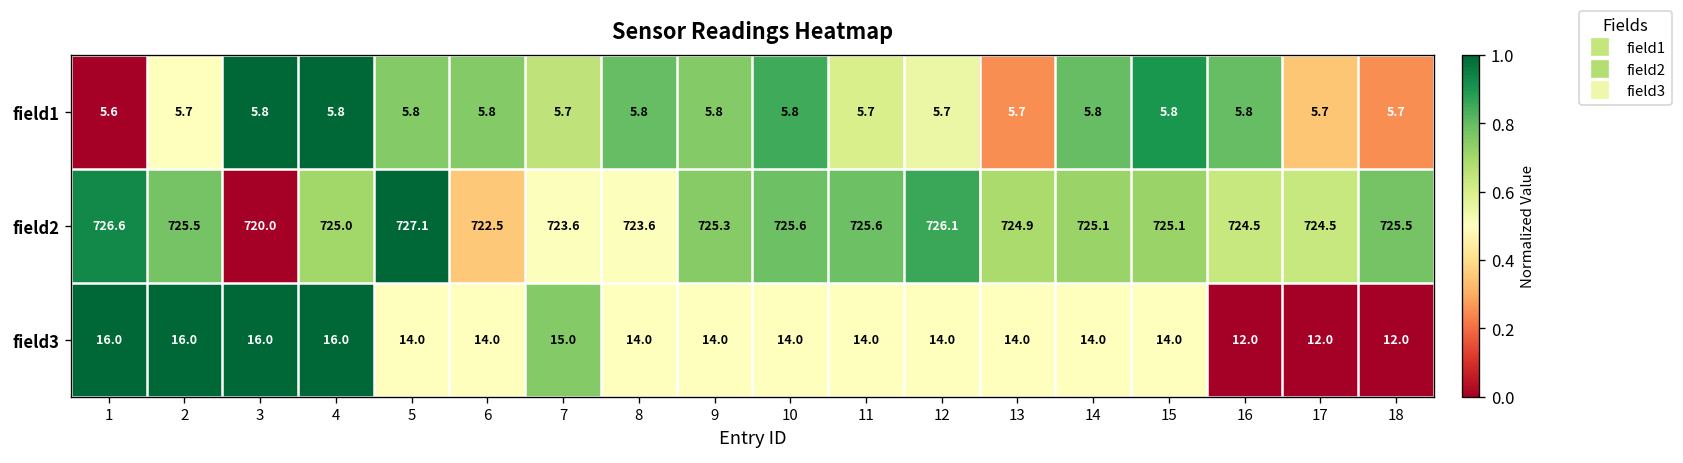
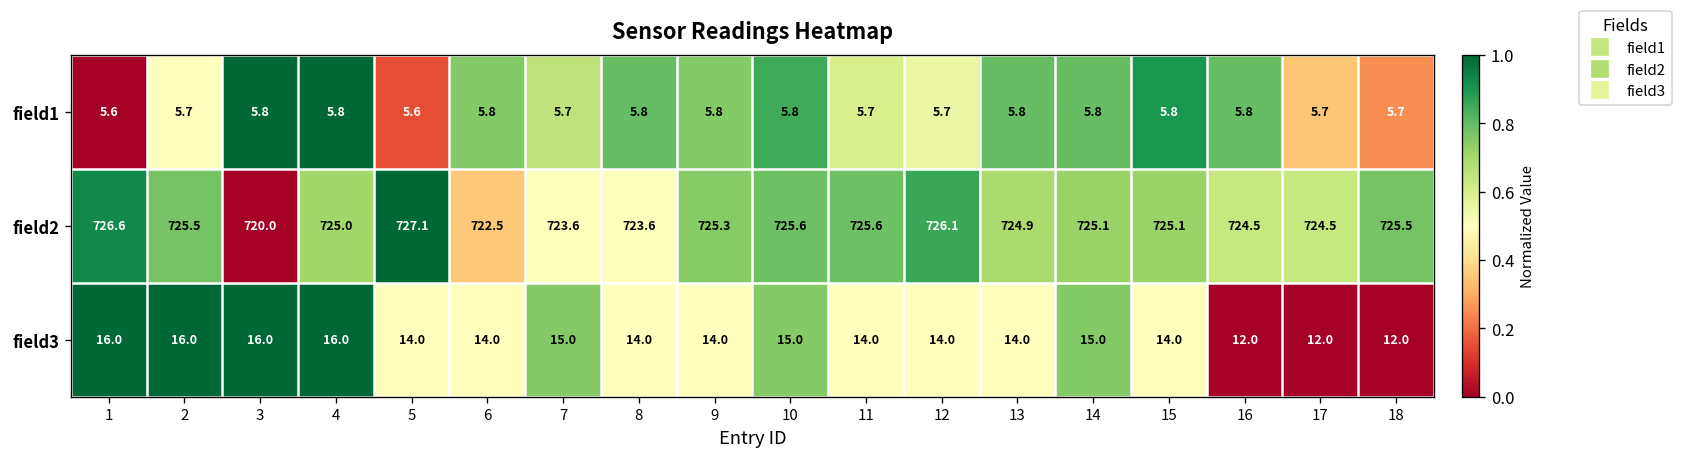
field1, 5: 5.8 -> 5.6
field1, 13: 5.7 -> 5.8
field3, 10: 14.0 -> 15.0
field3, 14: 14.0 -> 15.0
